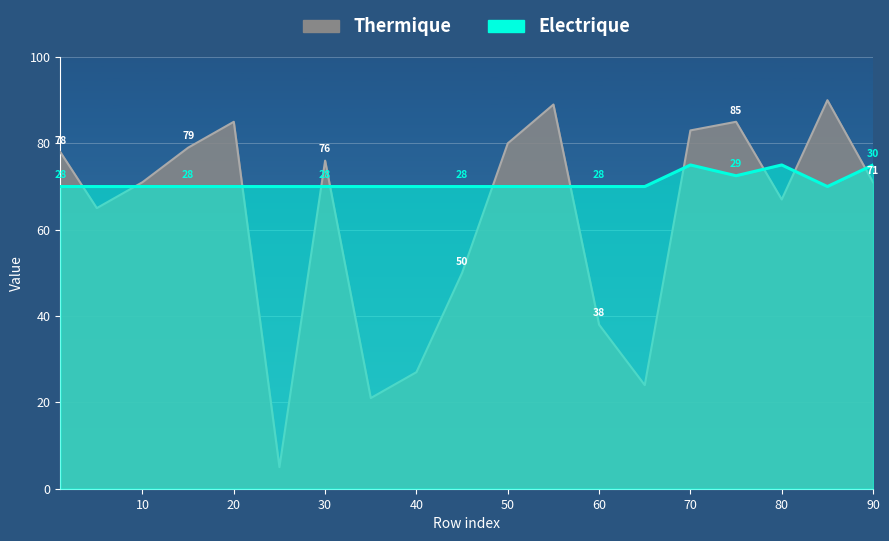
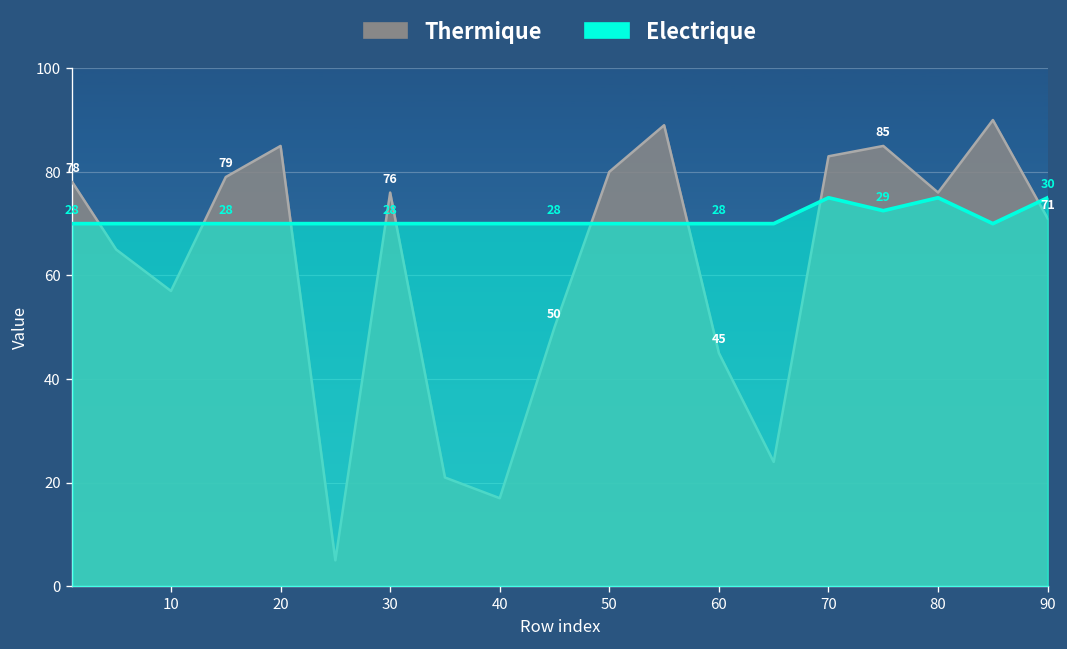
Thermique, 10: 71 -> 57
Thermique, 40: 27 -> 17
Thermique, 60: 38 -> 45
Thermique, 80: 67 -> 76
